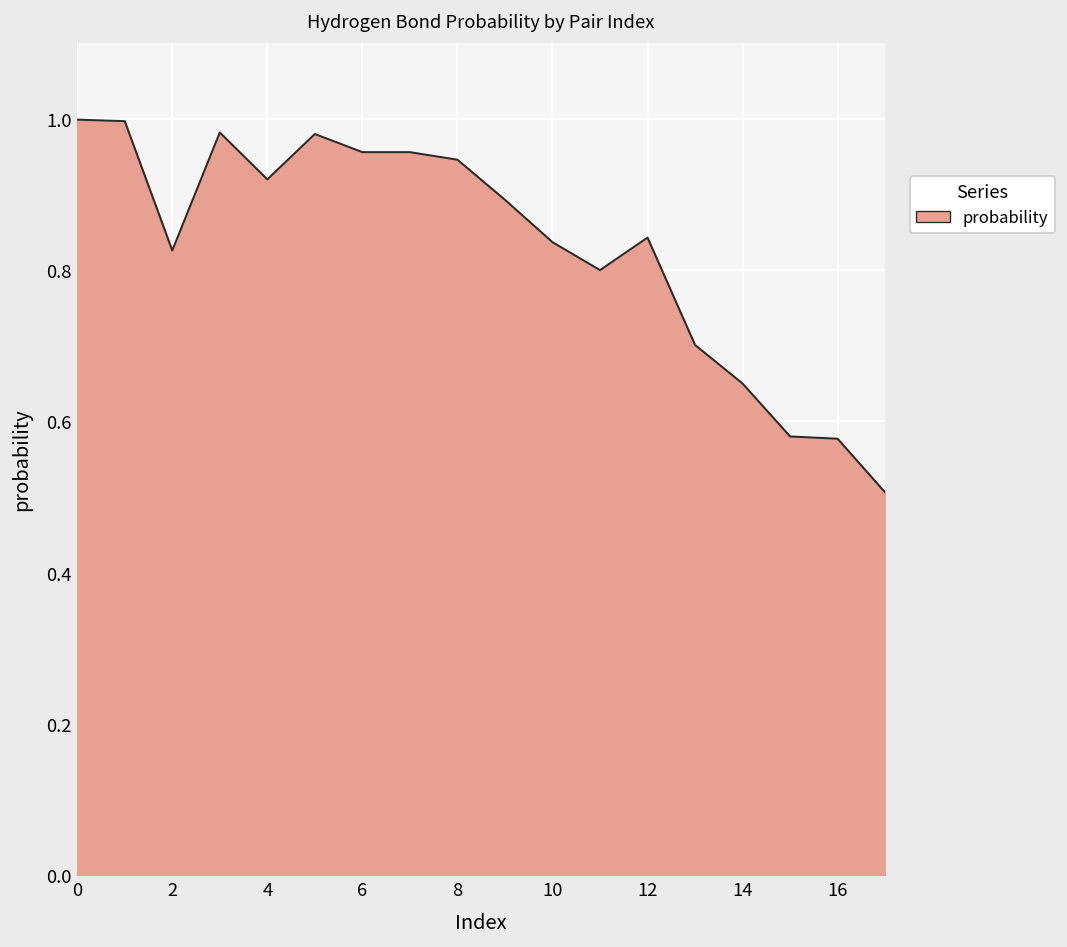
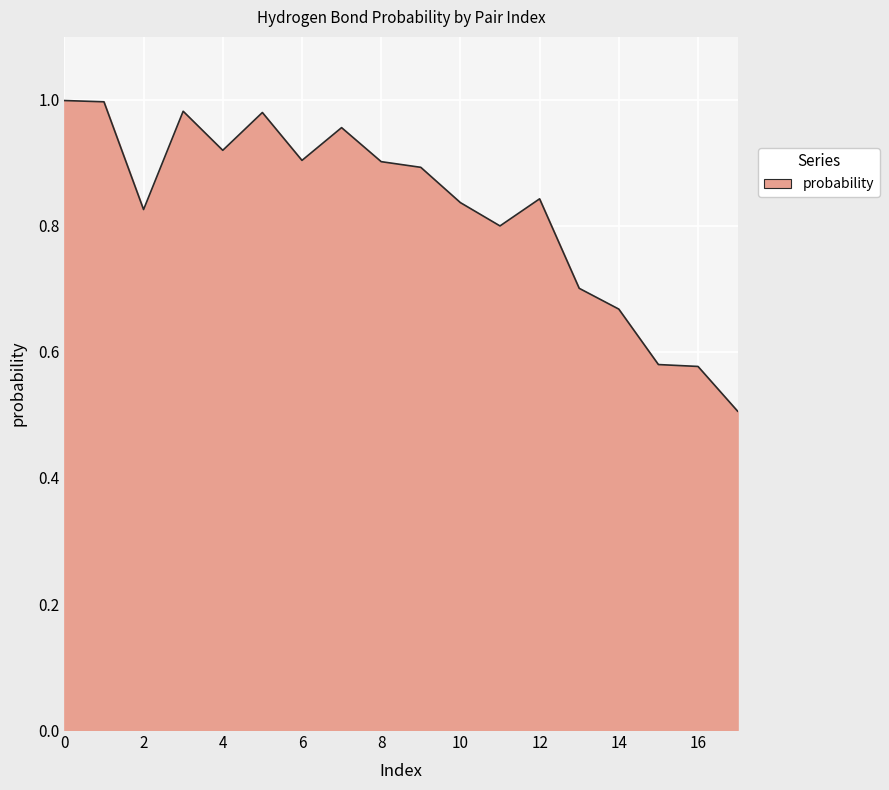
6: 0.96 -> 0.90
8: 0.95 -> 0.90
14: 0.65 -> 0.67
